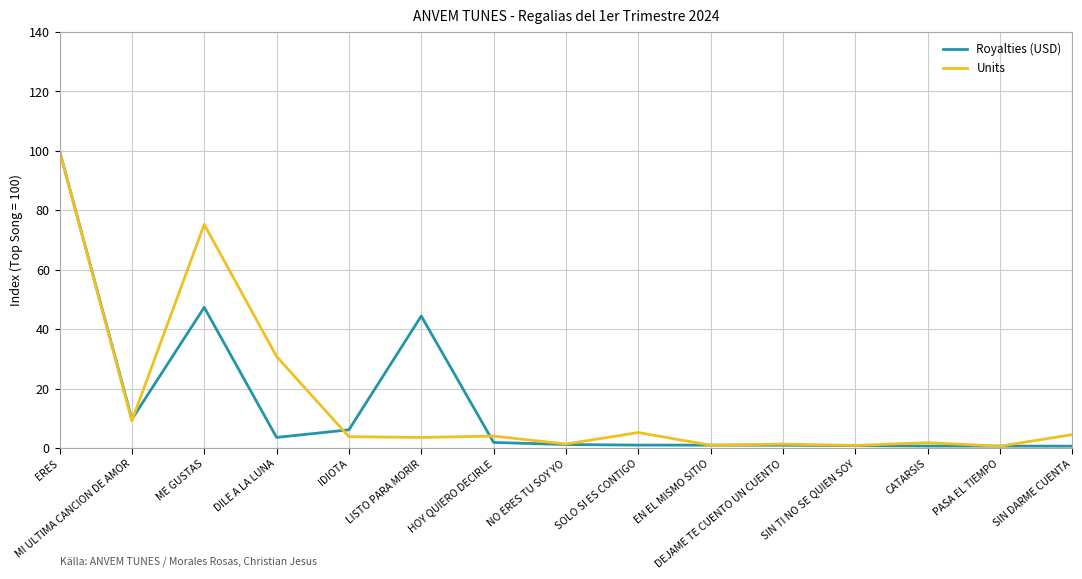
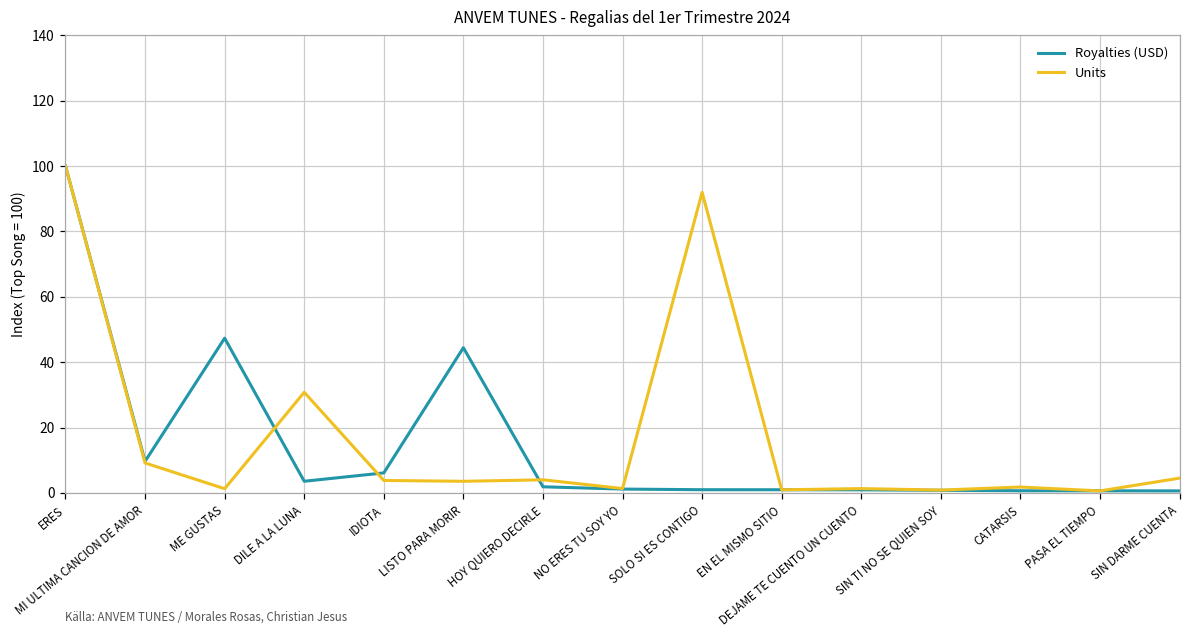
Units, ME GUSTAS: 75 -> 1
Units, SOLO SI ES CONTIGO: 5 -> 92
